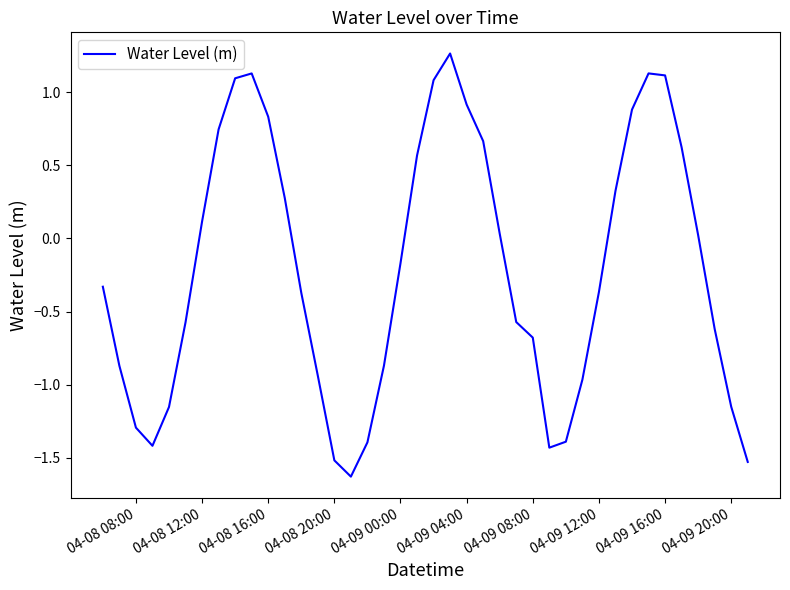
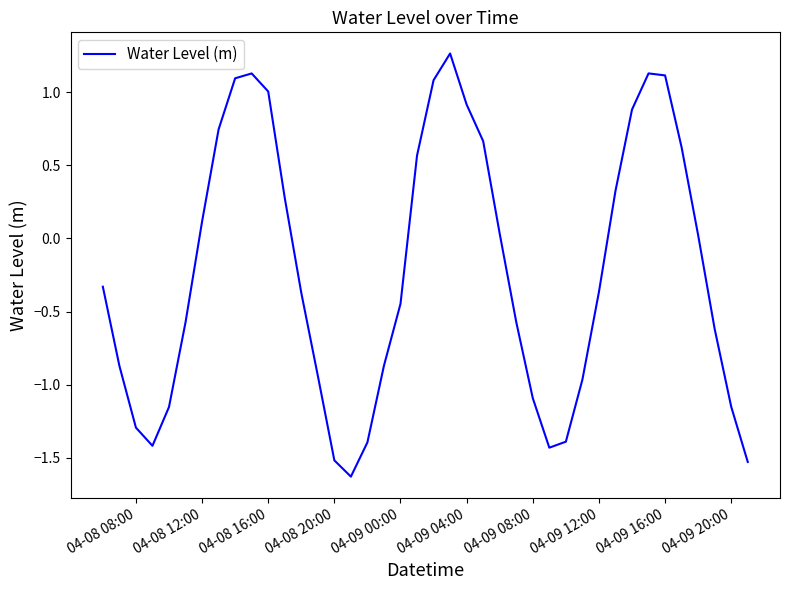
04-08 16:00: 0.83 -> 1.01
04-09 00:00: -0.17 -> -0.45
04-09 08:00: -0.68 -> -1.09
